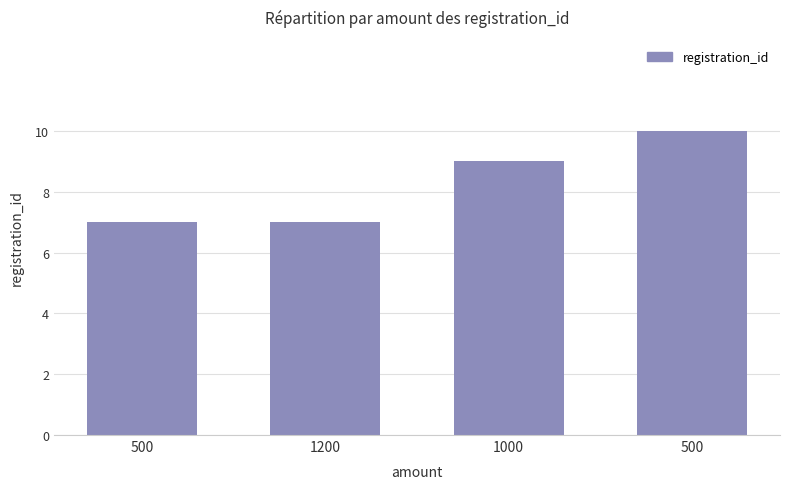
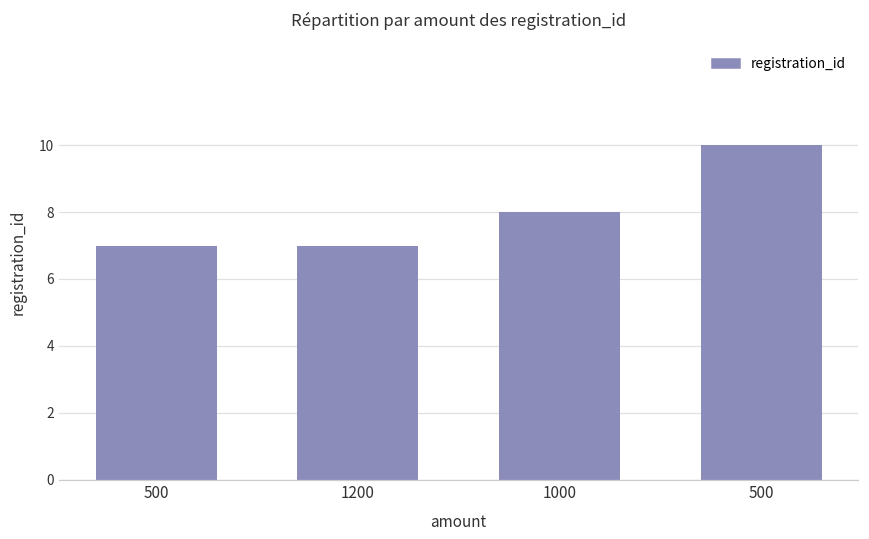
1000: 9 -> 8
